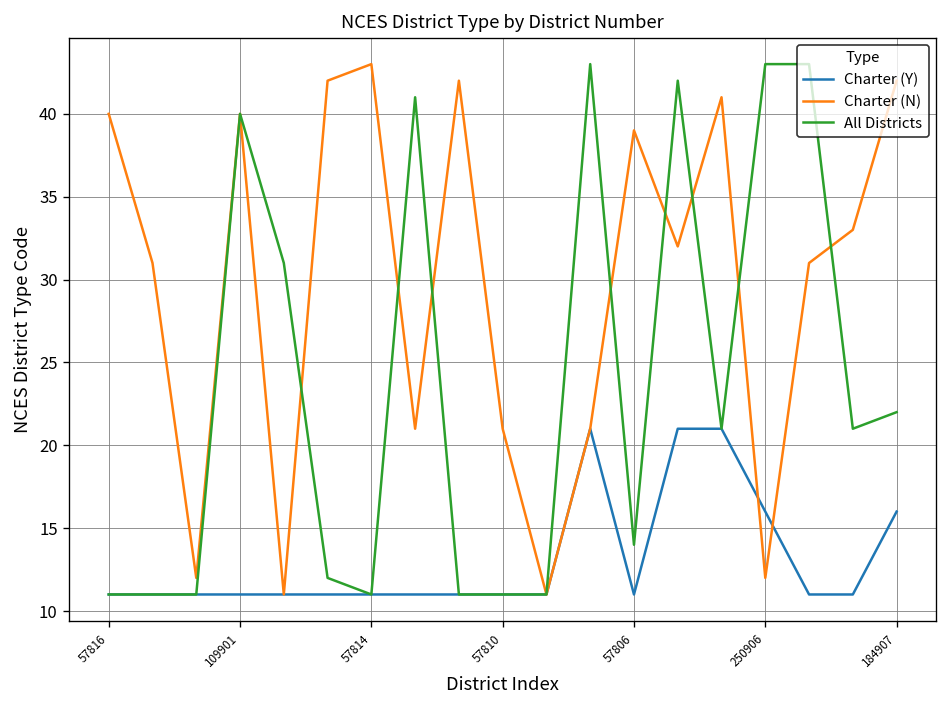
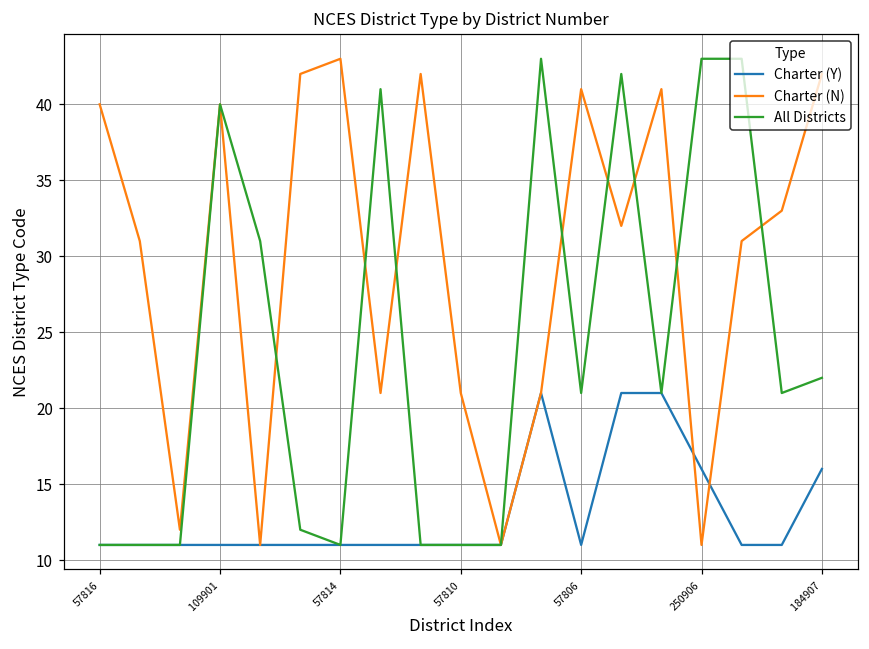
Charter (N), 57806: 39 -> 41
All Districts, 57806: 14 -> 21
Charter (N), 250906: 12 -> 11
